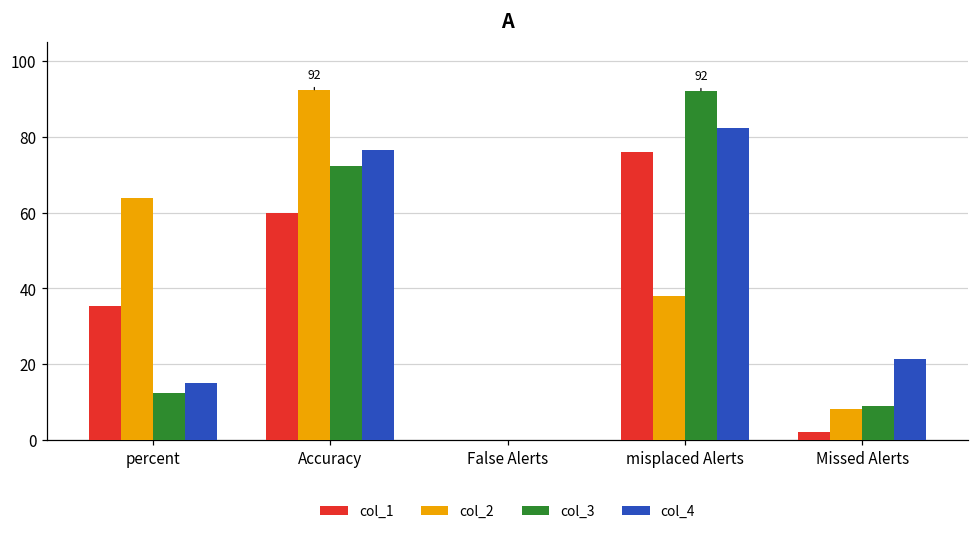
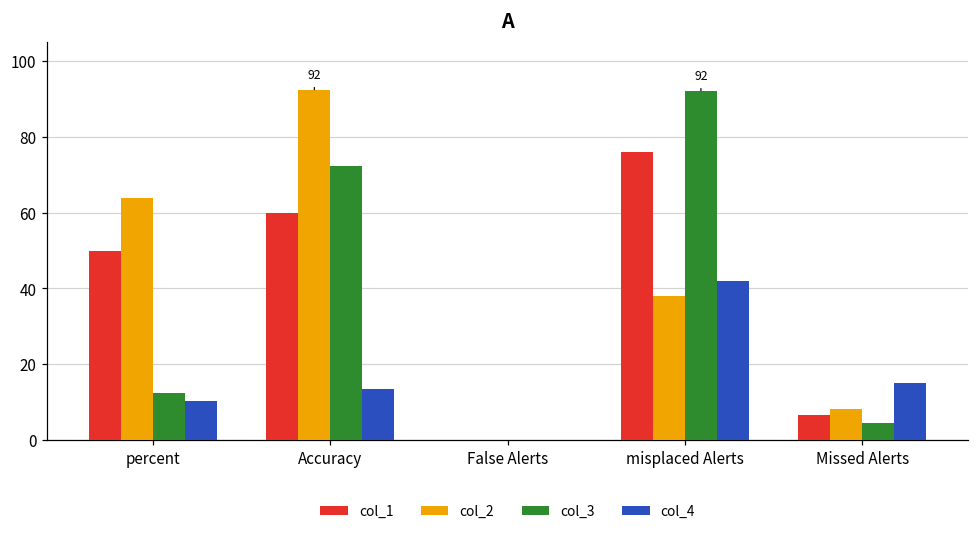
col_1, percent: 35 -> 50
col_4, percent: 15 -> 10
col_4, Accuracy: 76 -> 14
col_4, misplaced Alerts: 82 -> 42
col_1, Missed Alerts: 2 -> 7
col_3, Missed Alerts: 9 -> 5
col_4, Missed Alerts: 21 -> 15
